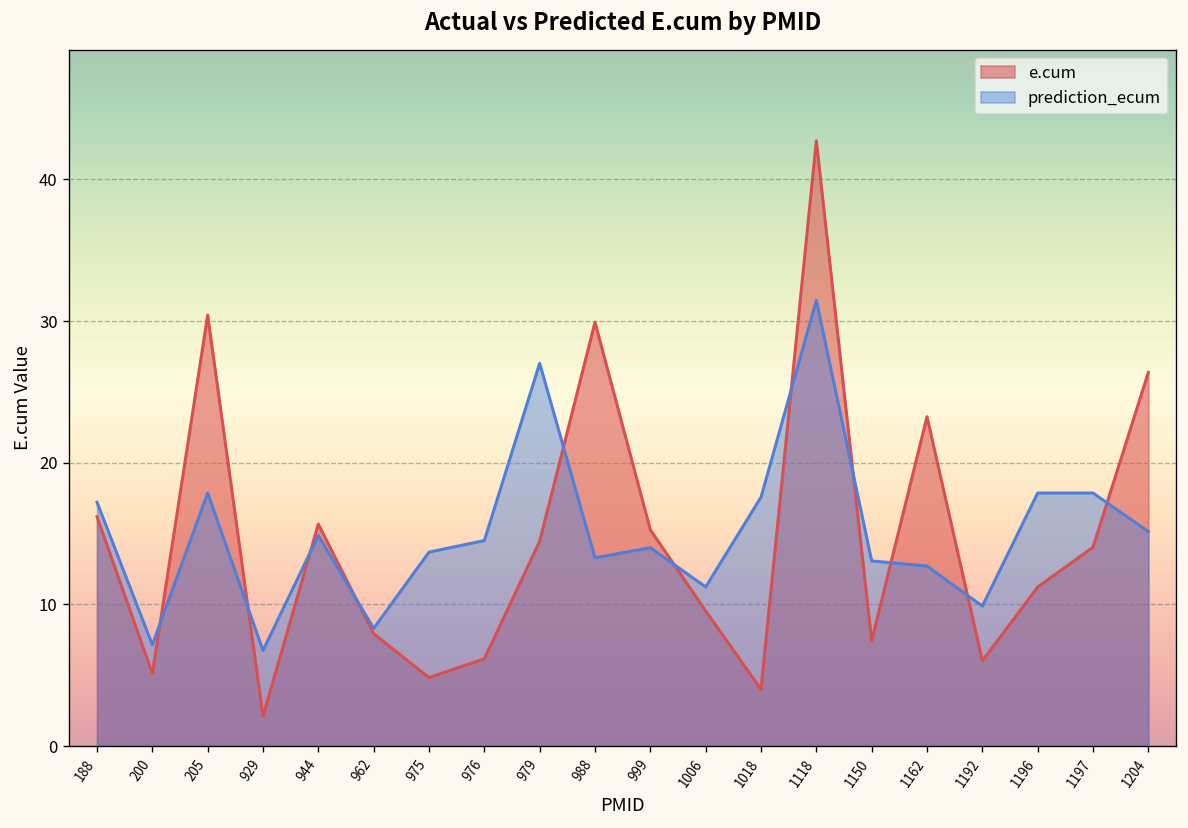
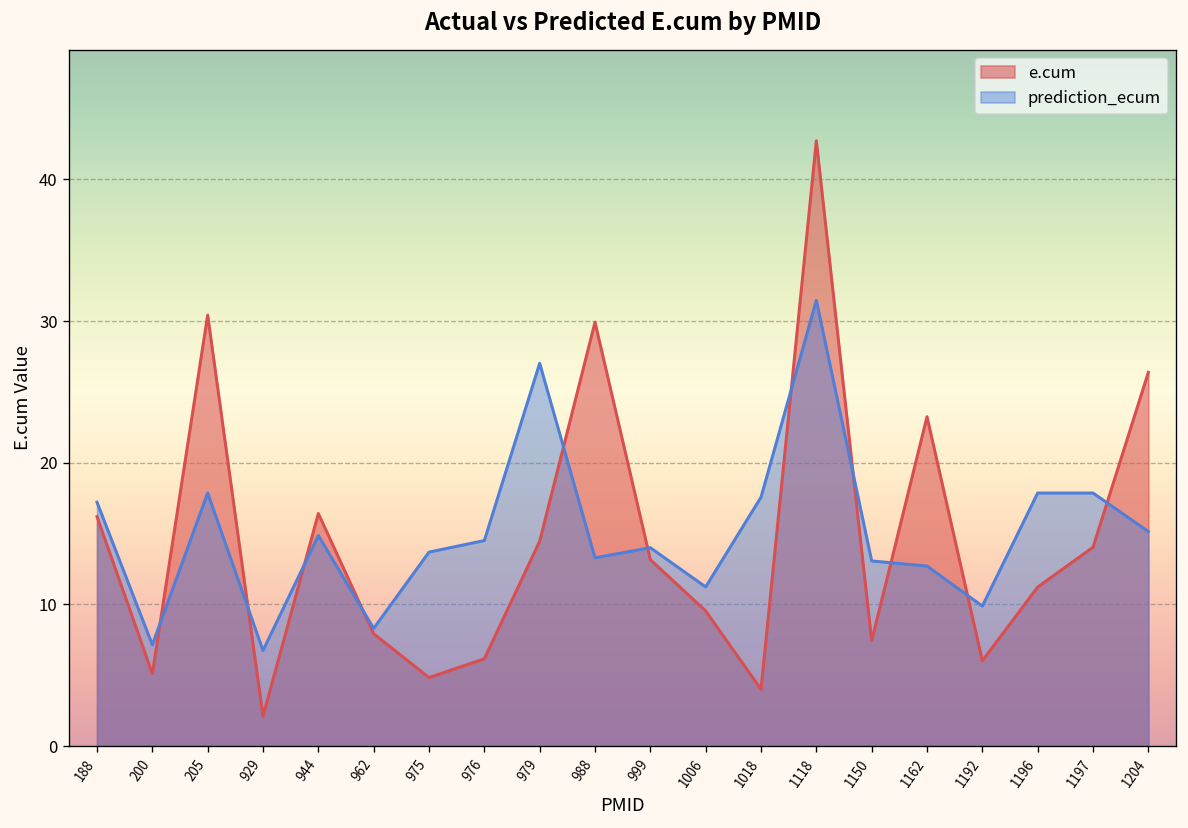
e.cum, 944: 15.7 -> 16.4
e.cum, 999: 15.3 -> 13.2
